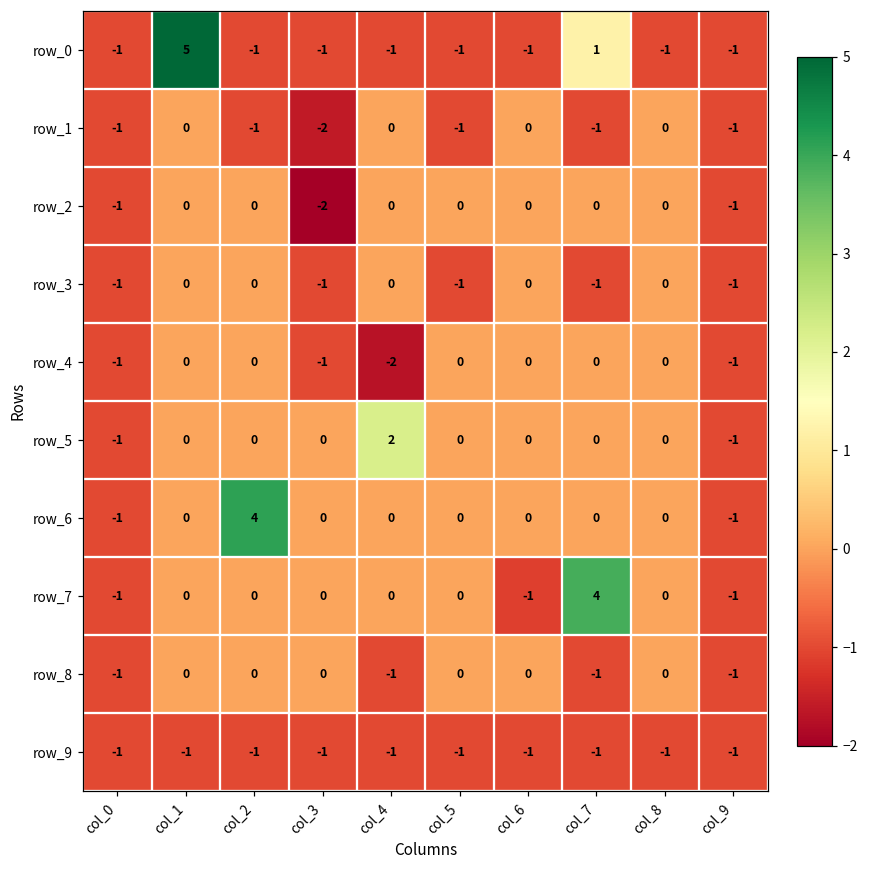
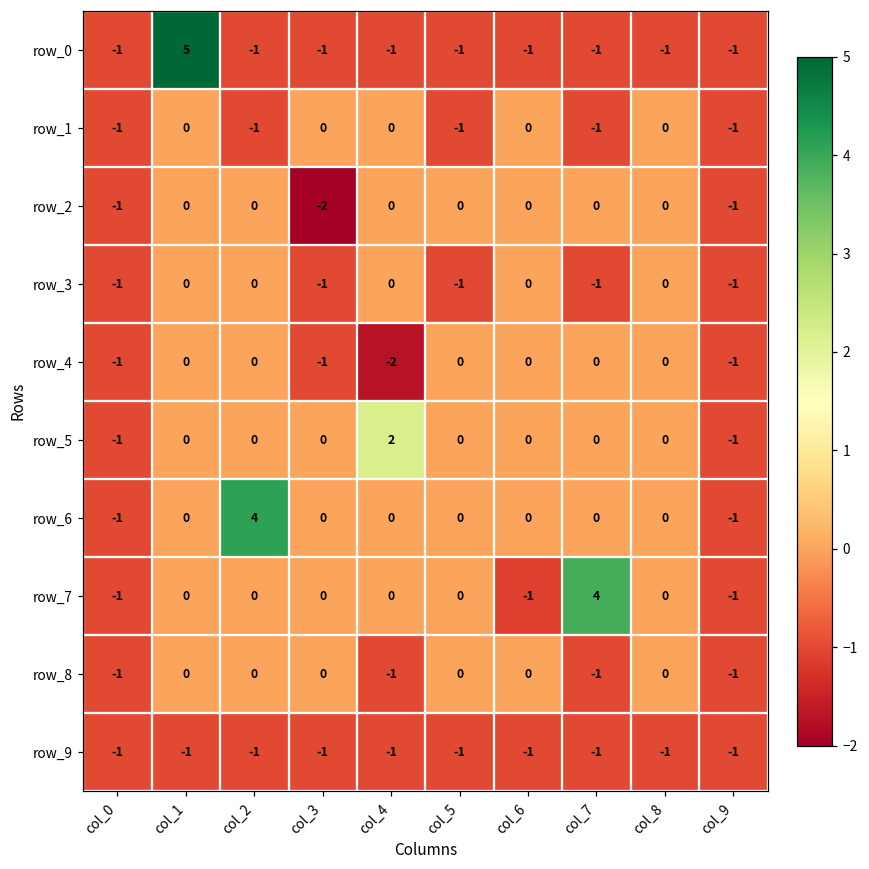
row_0, col_7: 1 -> -1
row_1, col_3: -2 -> 0
